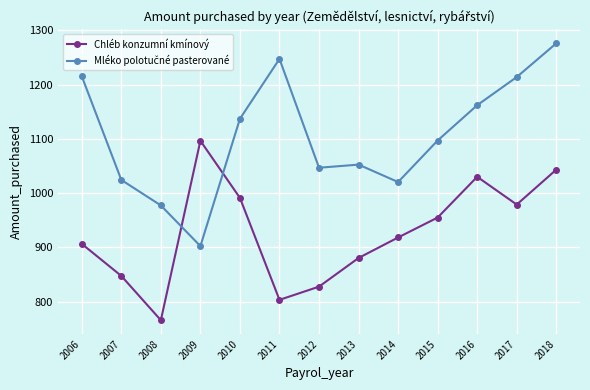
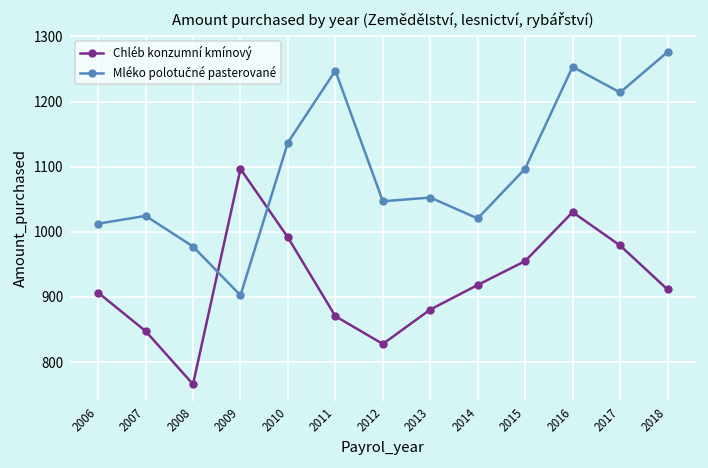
Mléko polotučné pasterované, 2006: 1220 -> 1010
Chléb konzumní kmínový, 2011: 800 -> 870
Mléko polotučné pasterované, 2016: 1160 -> 1250
Chléb konzumní kmínový, 2018: 1040 -> 910
